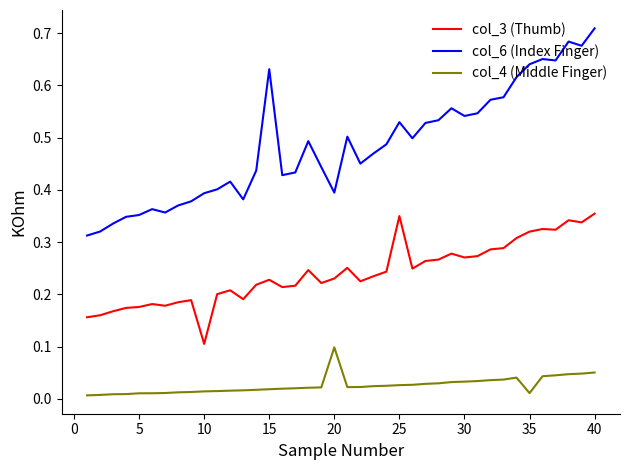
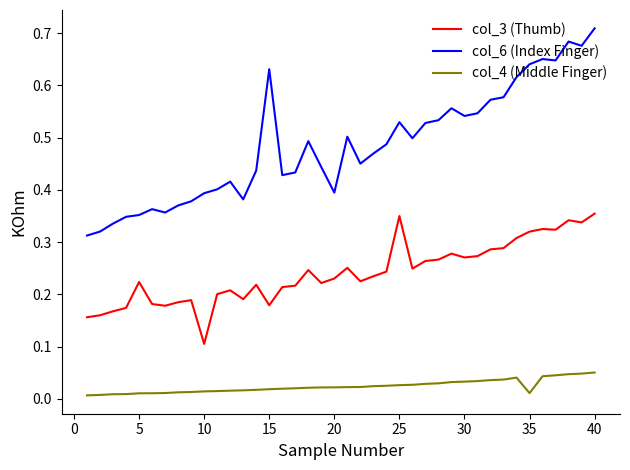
col_3 (Thumb), 5: 0.18 -> 0.22
col_3 (Thumb), 15: 0.23 -> 0.18
col_4 (Middle Finger), 20: 0.10 -> 0.02
